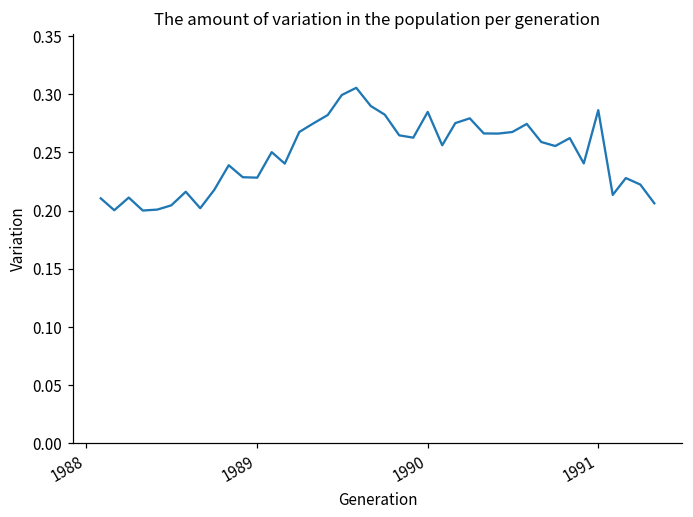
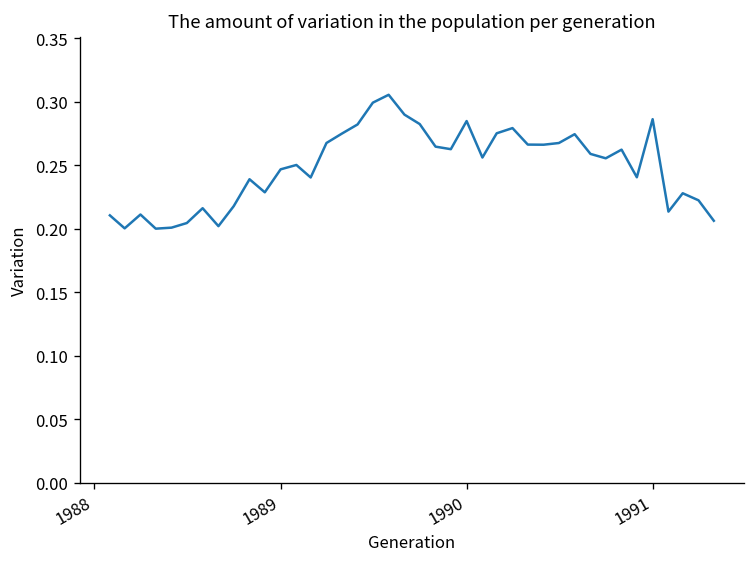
1989: 0.228 -> 0.247
